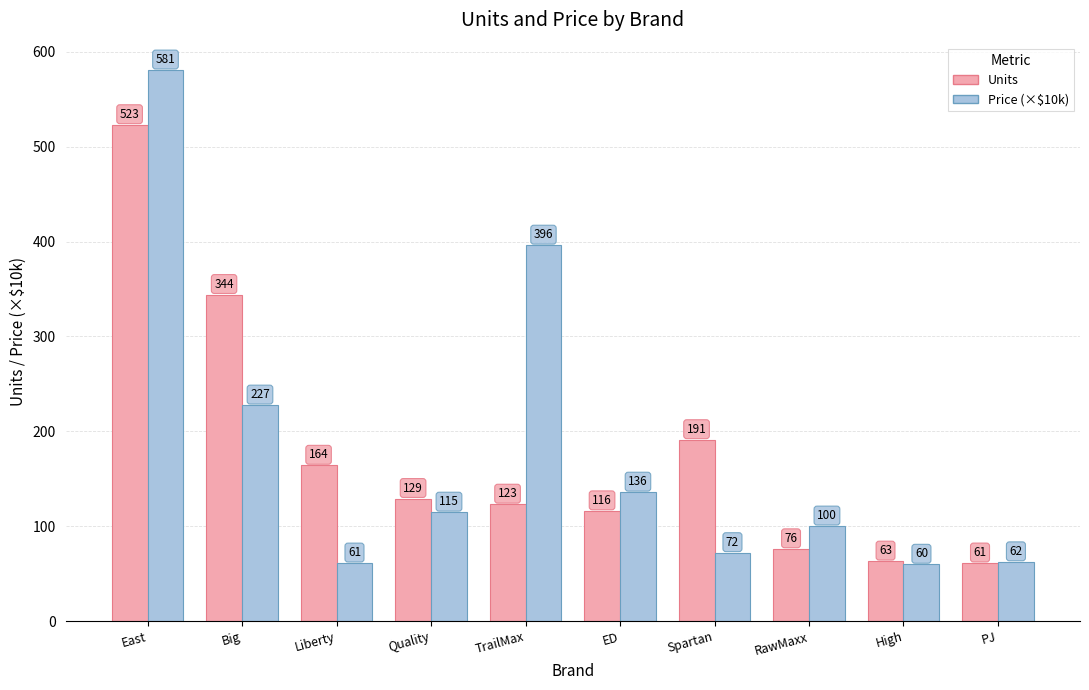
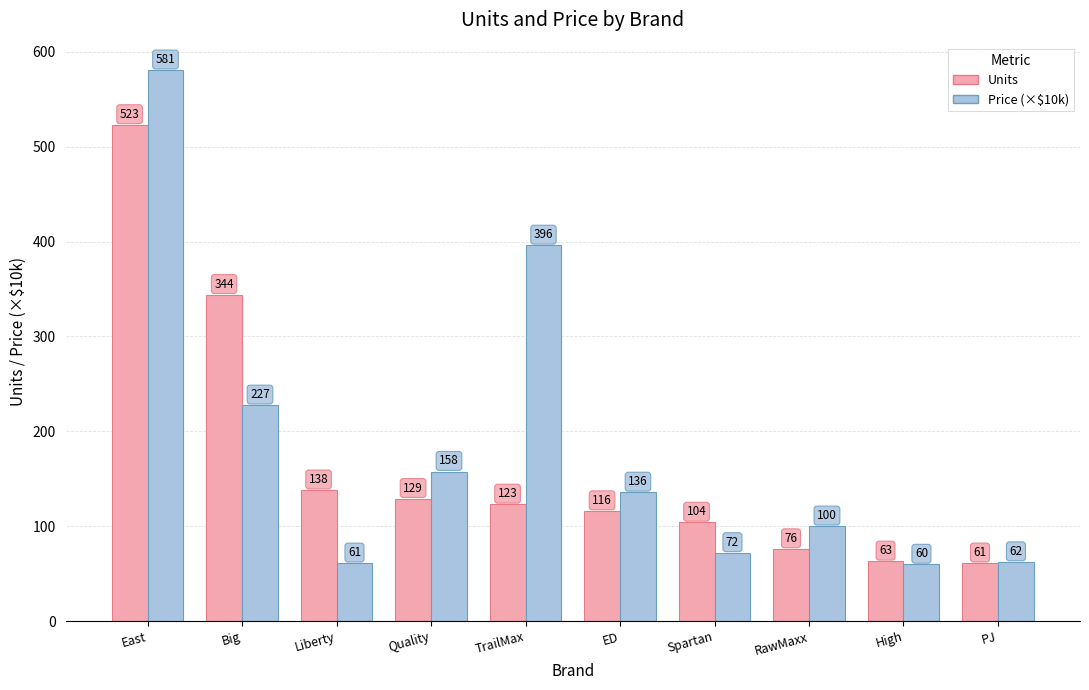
Units, Liberty: 164 -> 138
Price (×$10k), Quality: 115 -> 158
Units, Spartan: 191 -> 104
